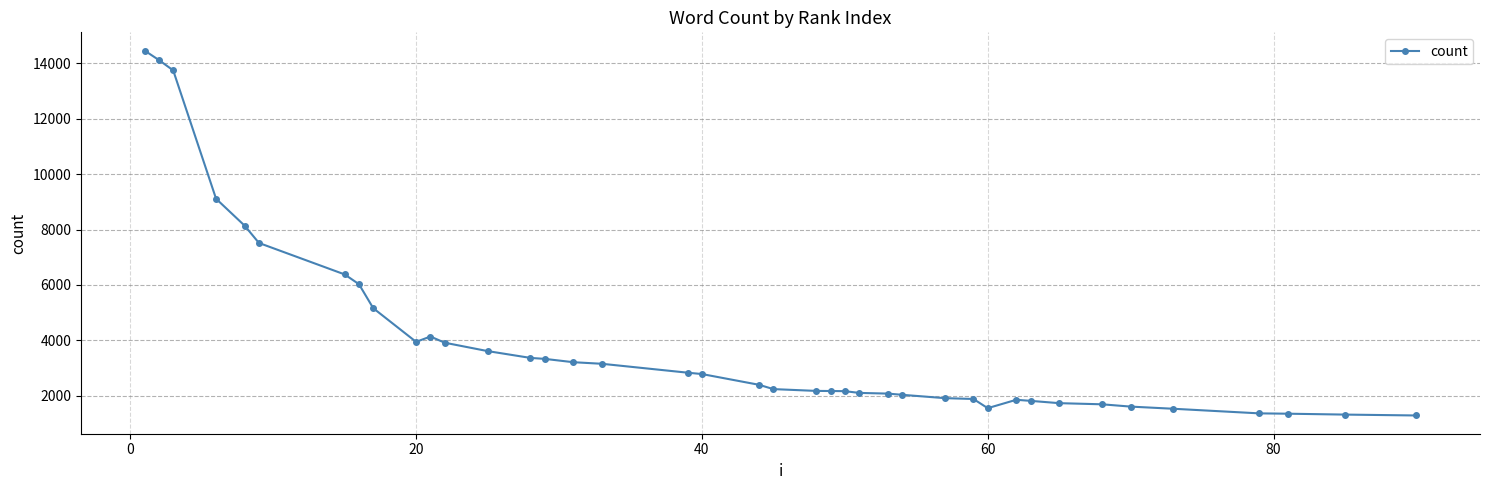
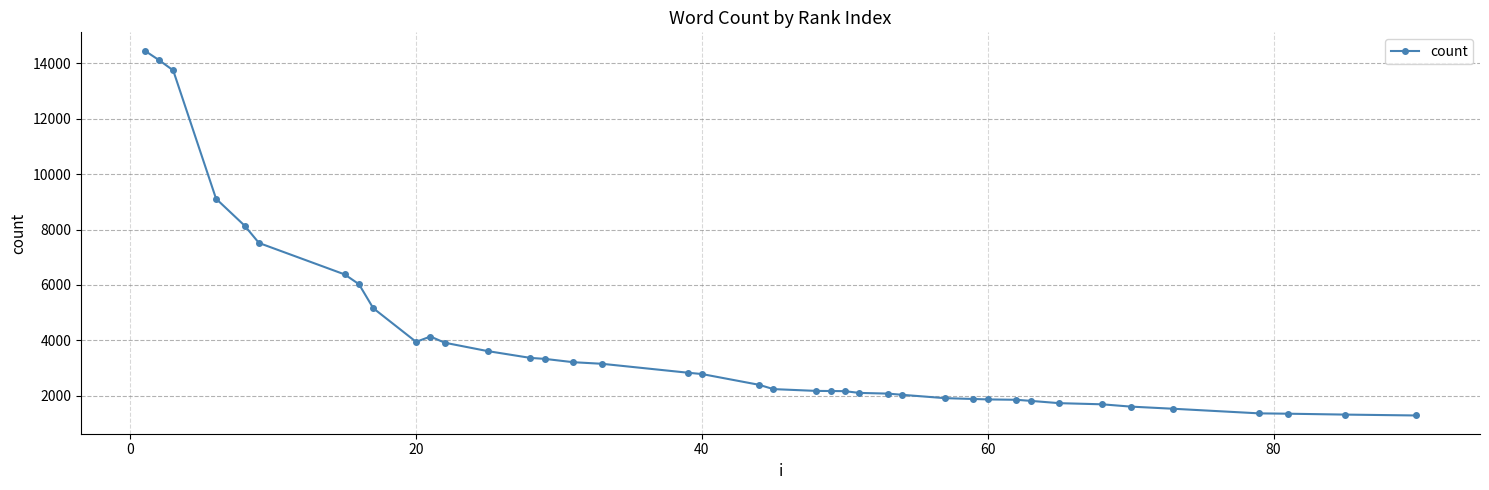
60: 1600 -> 1900
